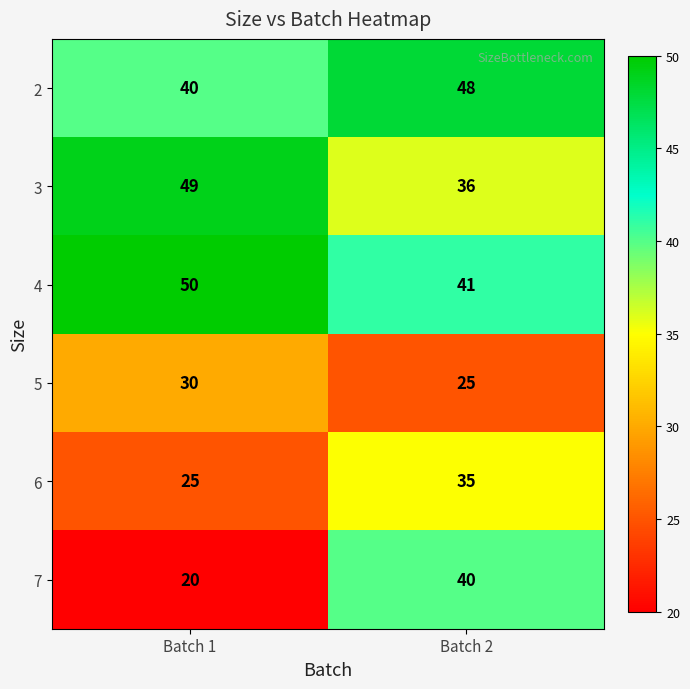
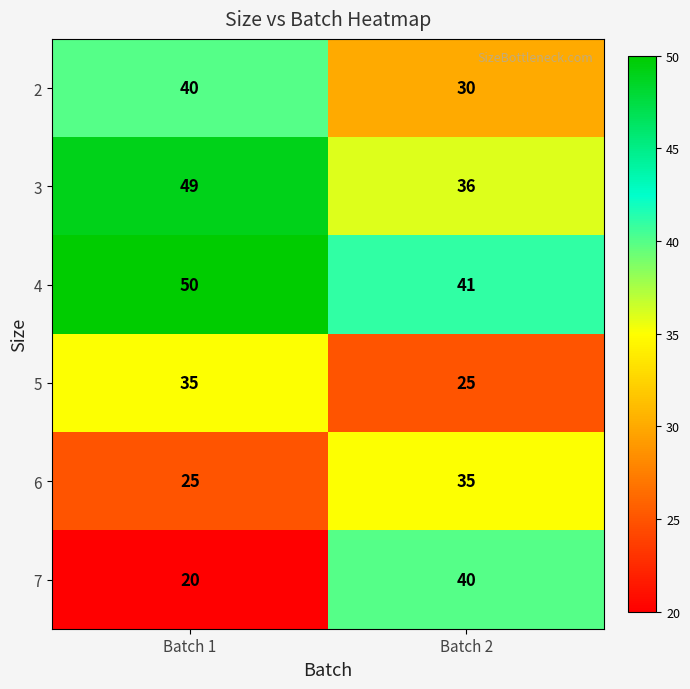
2, Batch 2: 48 -> 30
5, Batch 1: 30 -> 35
